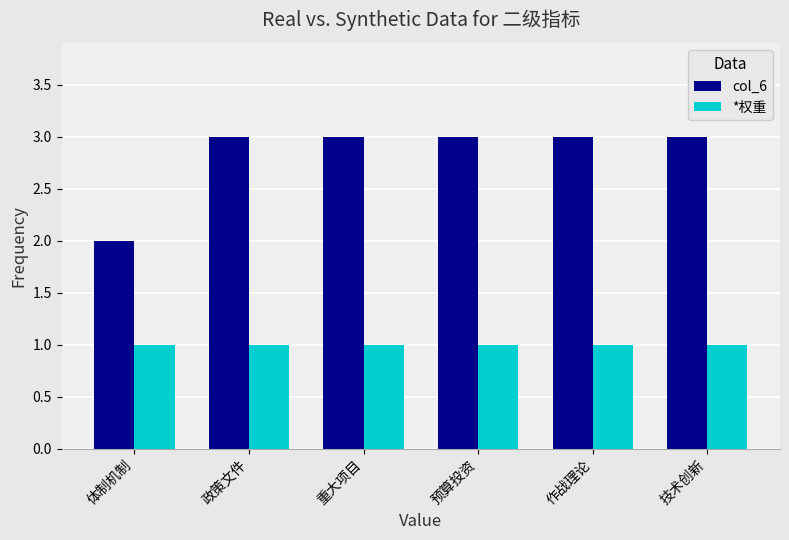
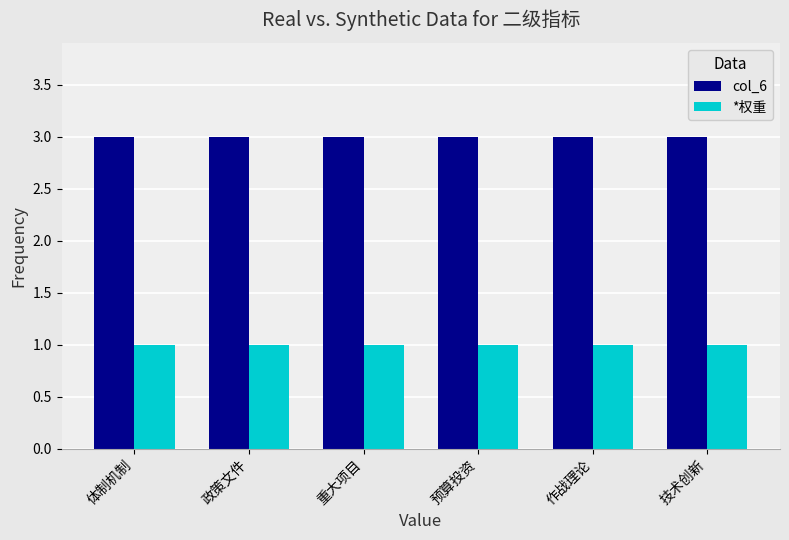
col_6, 体制机制: 2 -> 3
